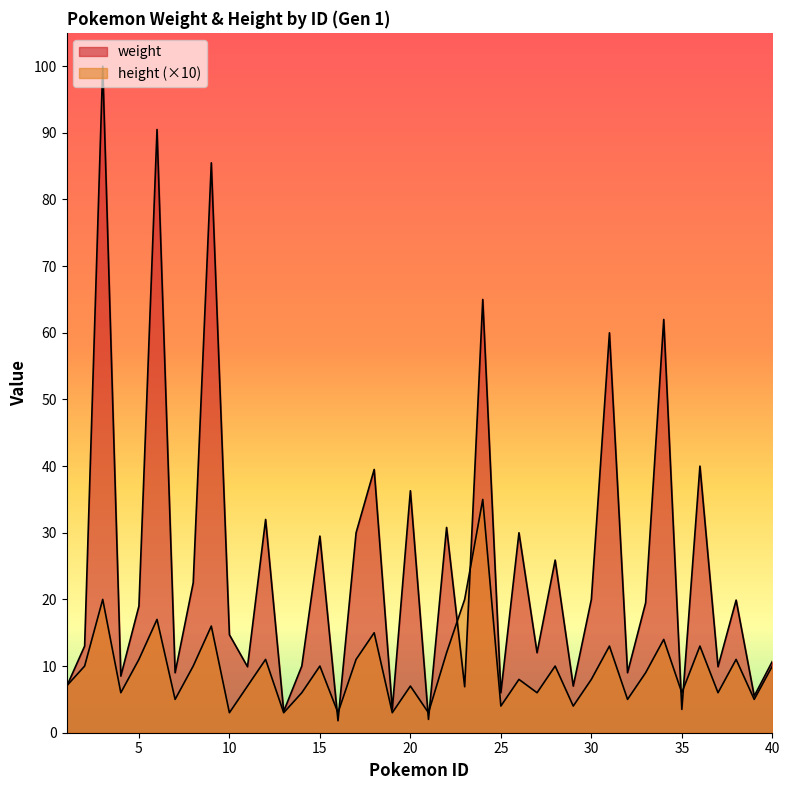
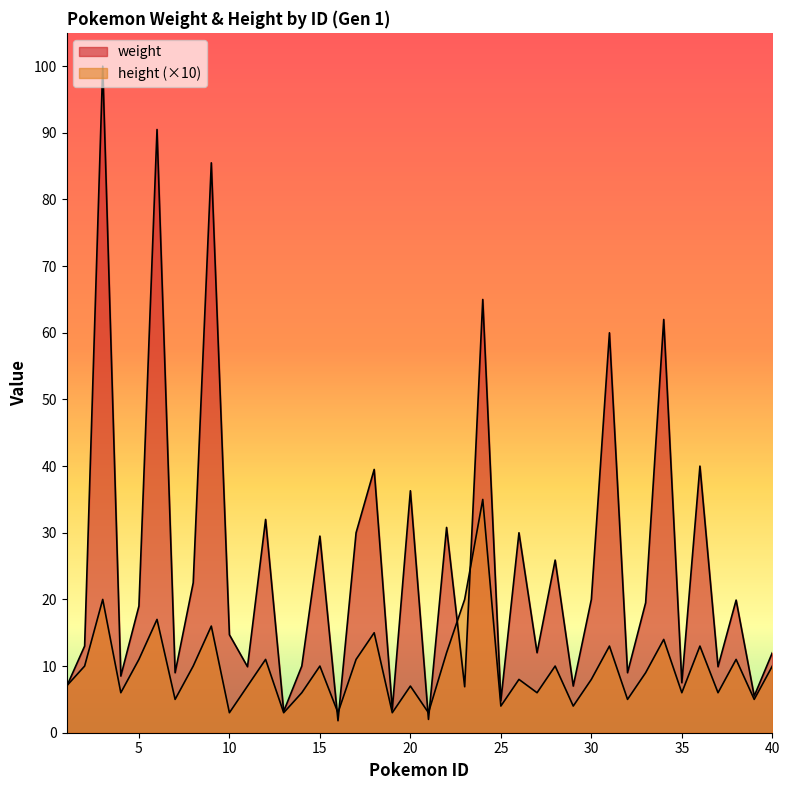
weight, 25: 6 -> 5
weight, 35: 4 -> 8
weight, 40: 11 -> 12
